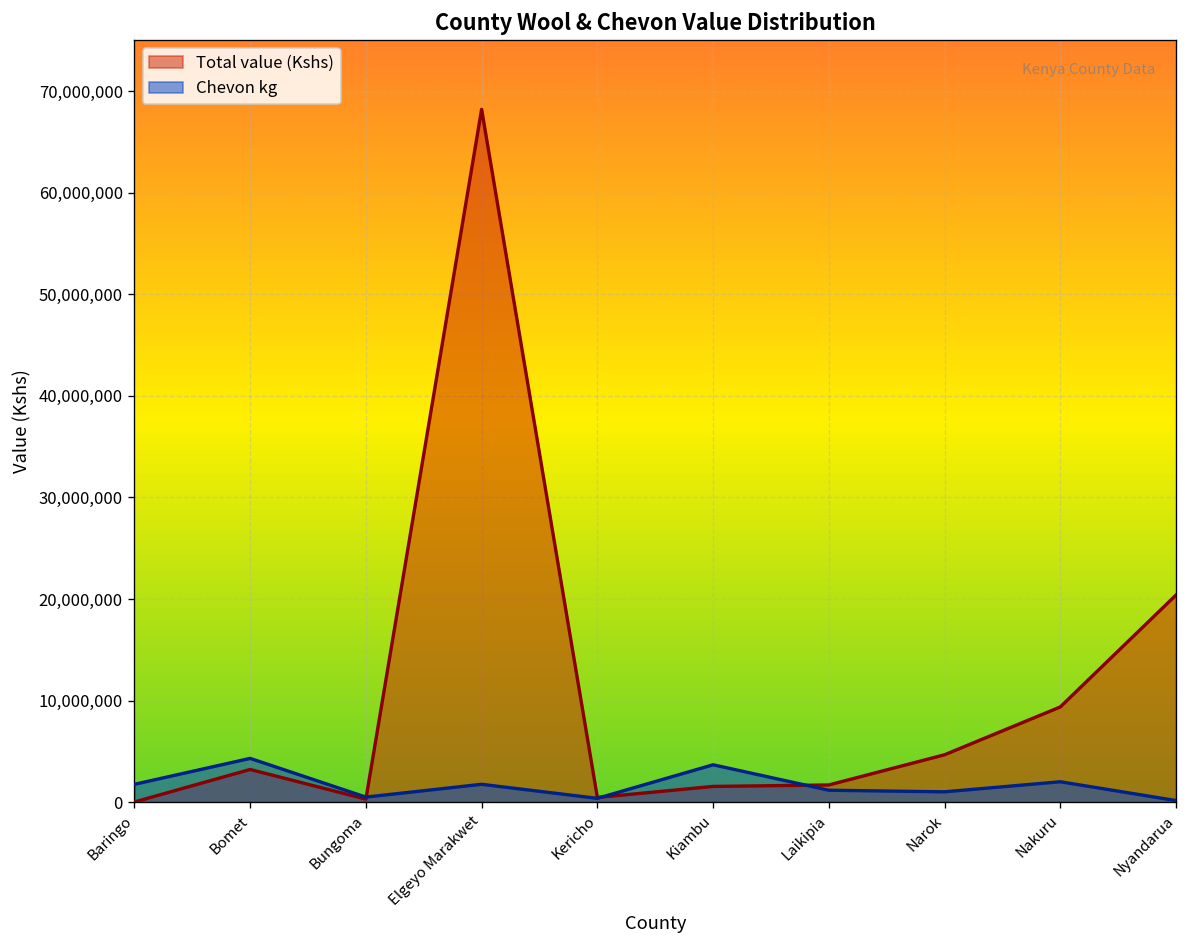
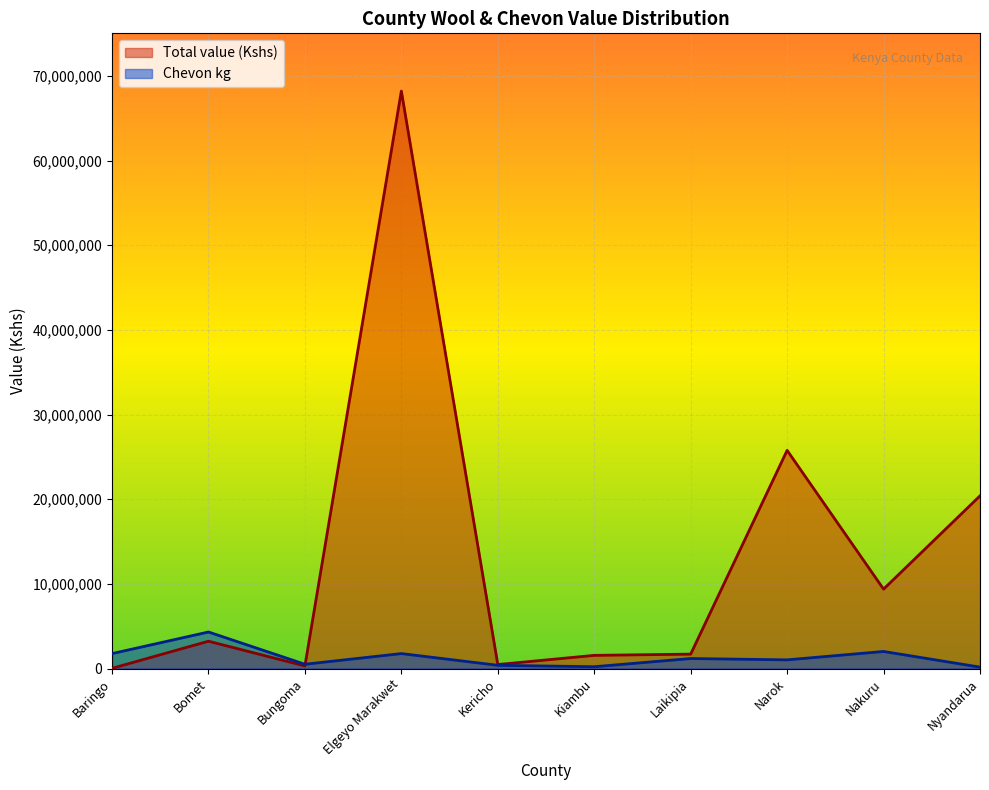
Chevon kg, Kiambu: 4,000,000 -> 0
Total value (Kshs), Narok: 5,000,000 -> 26,000,000
